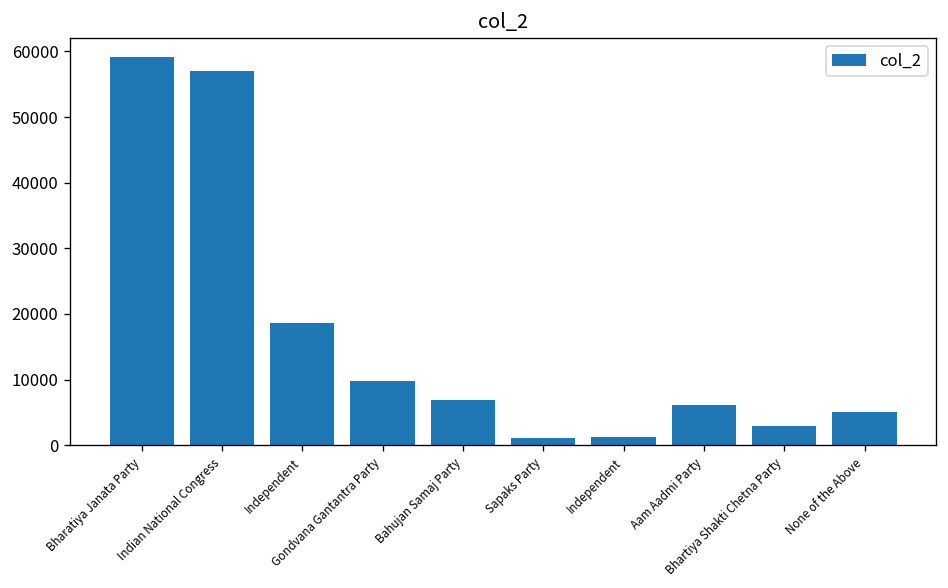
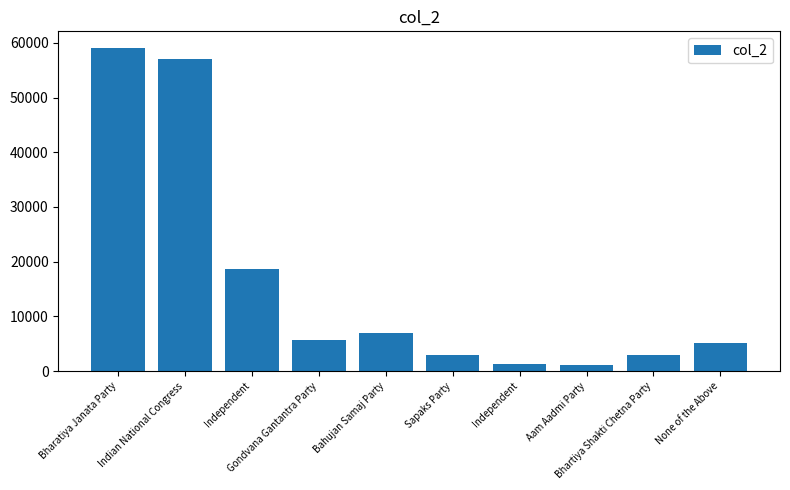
Gondvana Gantantra Party: 10000 -> 6000
Sapaks Party: 1000 -> 3000
Aam Aadmi Party: 6000 -> 1000
